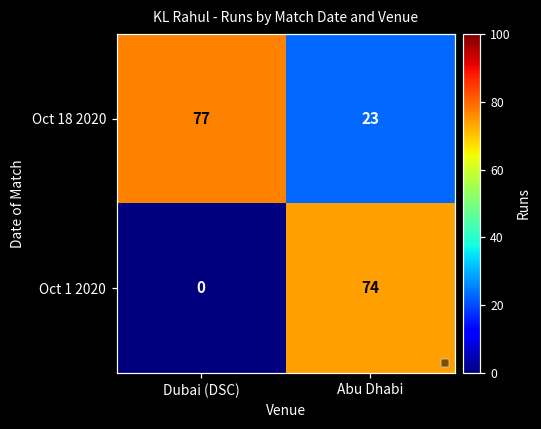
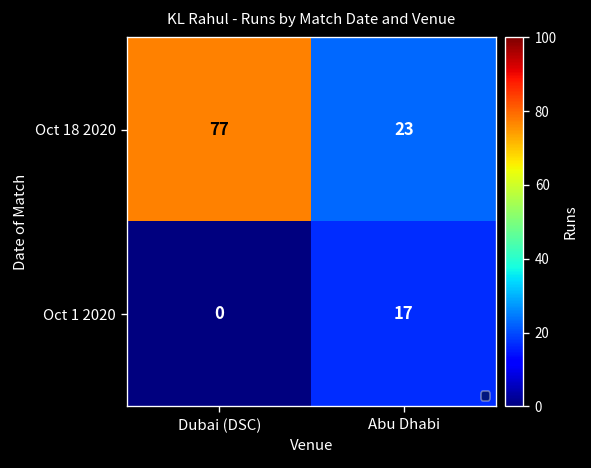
Oct 1 2020, Abu Dhabi: 74 -> 17
